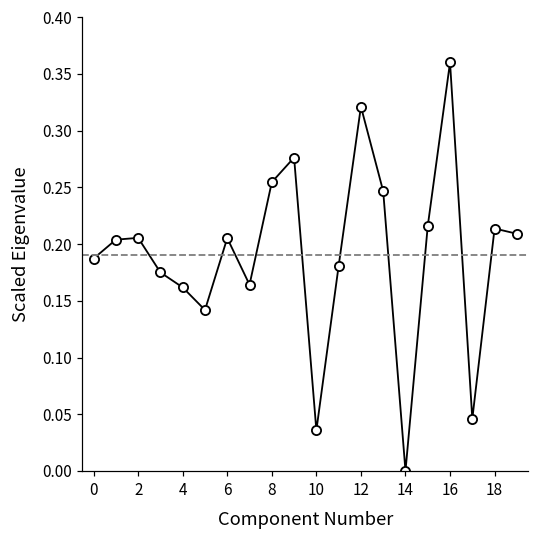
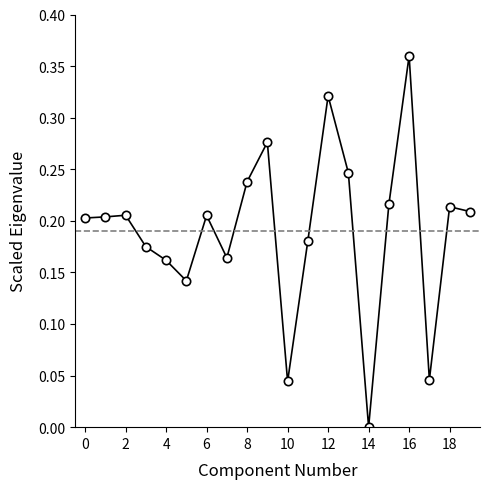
0: 0.187 -> 0.203
8: 0.254 -> 0.238
10: 0.036 -> 0.044
